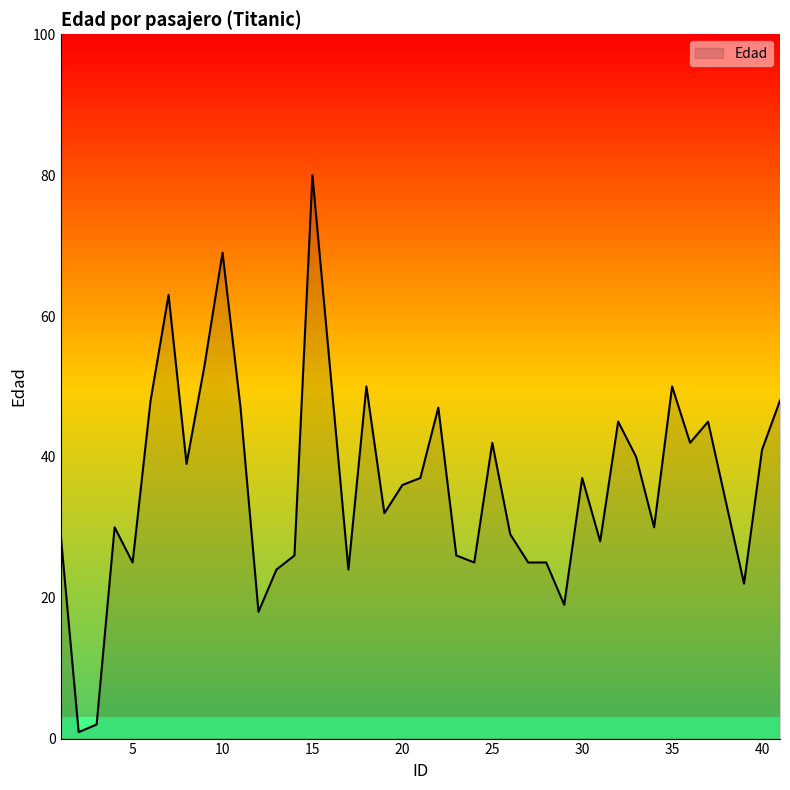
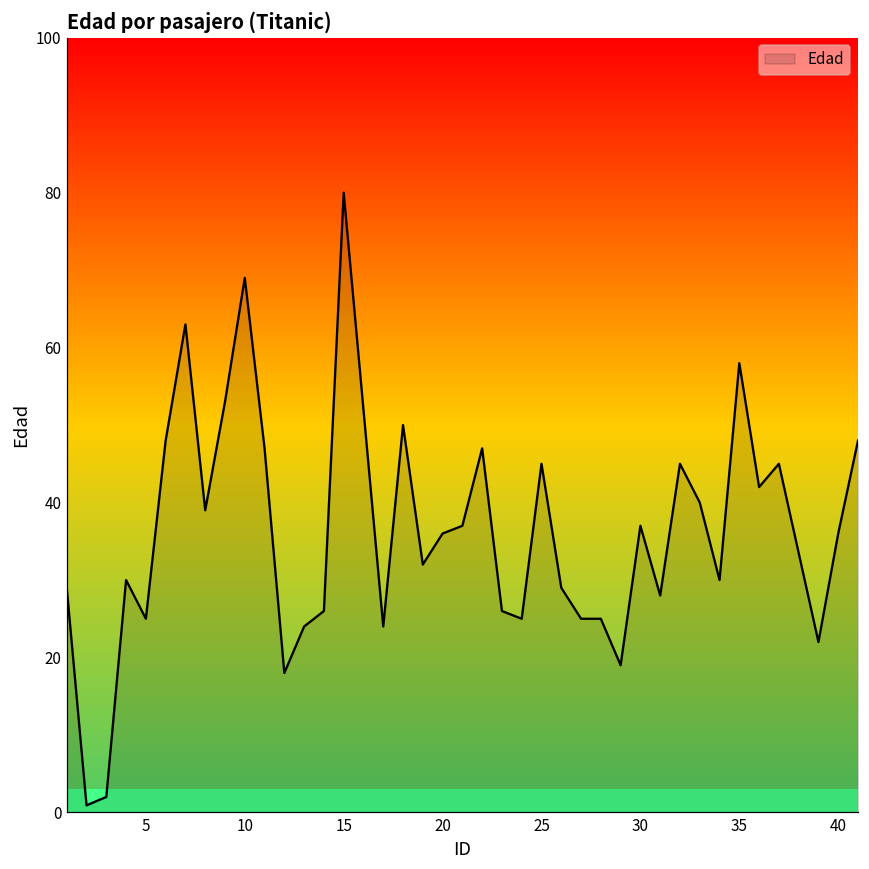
25: 42 -> 45
35: 50 -> 58
40: 41 -> 36
